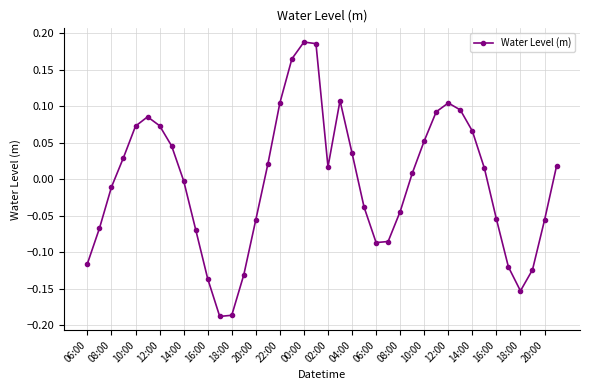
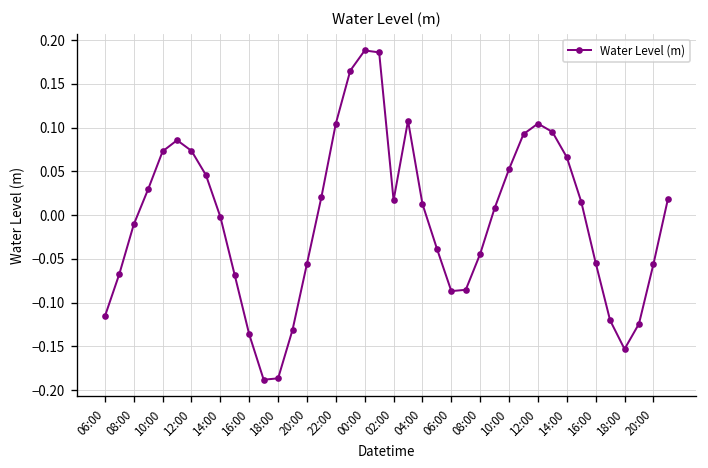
04:00: 0.04 -> 0.01
